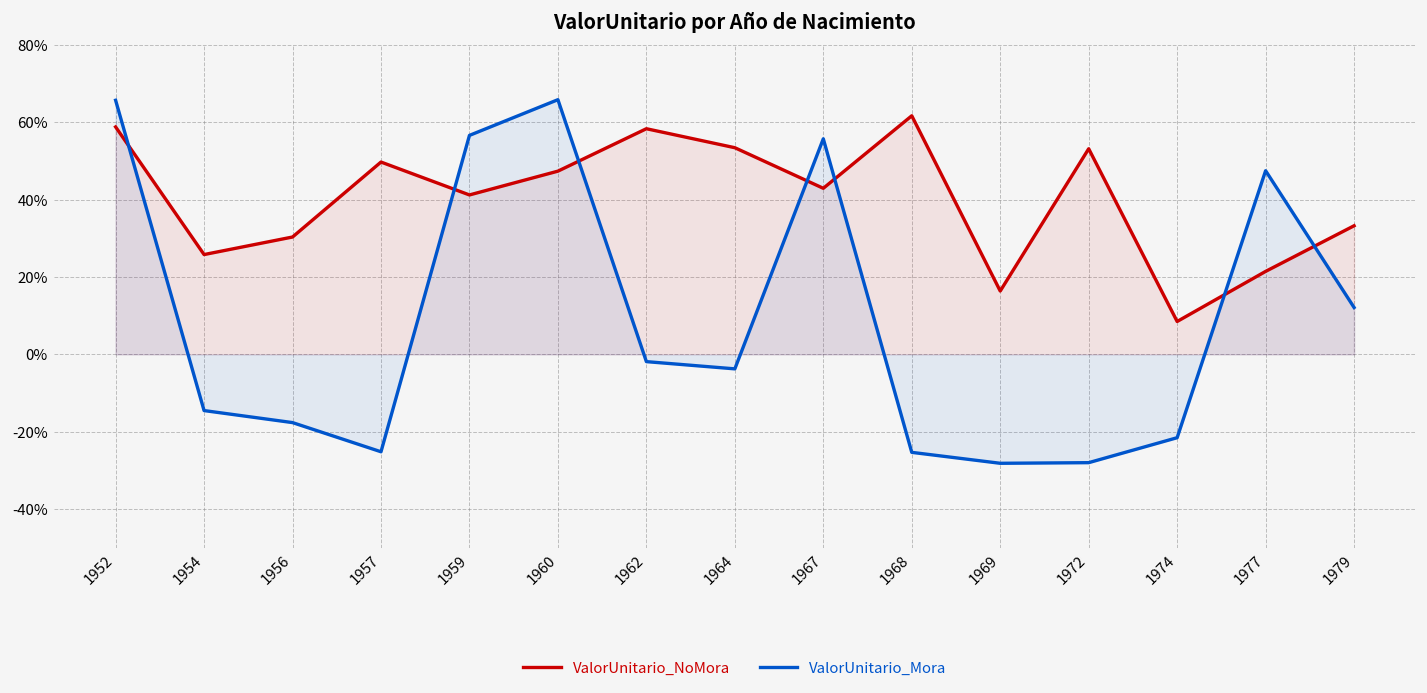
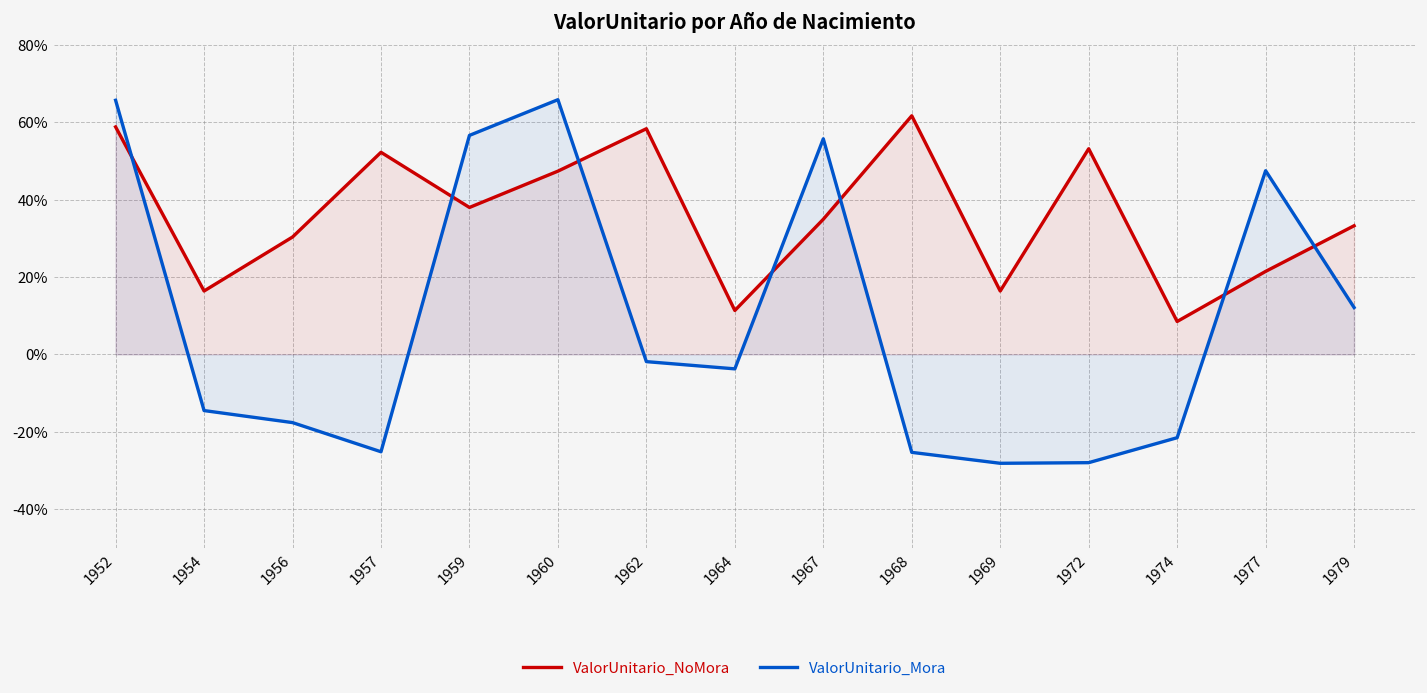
ValorUnitario_NoMora, 1954: 26% -> 16%
ValorUnitario_NoMora, 1957: 50% -> 52%
ValorUnitario_NoMora, 1959: 41% -> 38%
ValorUnitario_NoMora, 1964: 53% -> 11%
ValorUnitario_NoMora, 1967: 43% -> 35%
